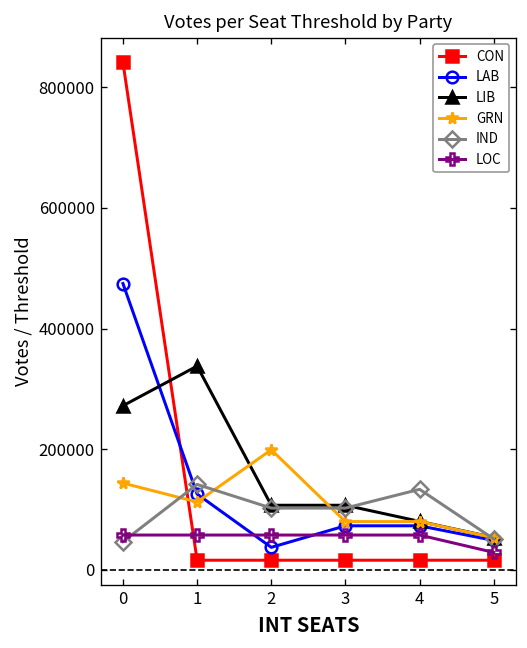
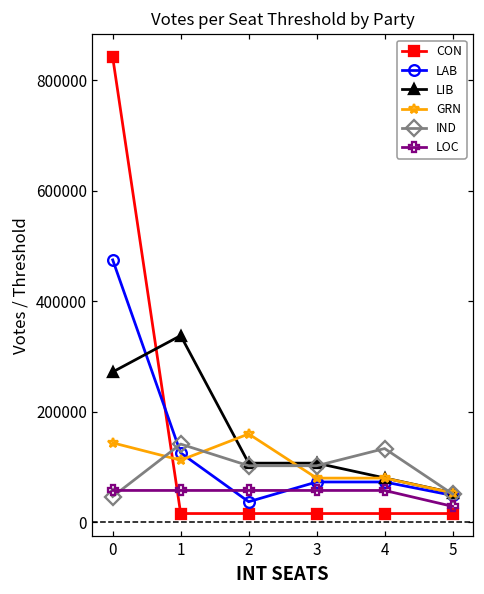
GRN, 2: 200000 -> 160000
